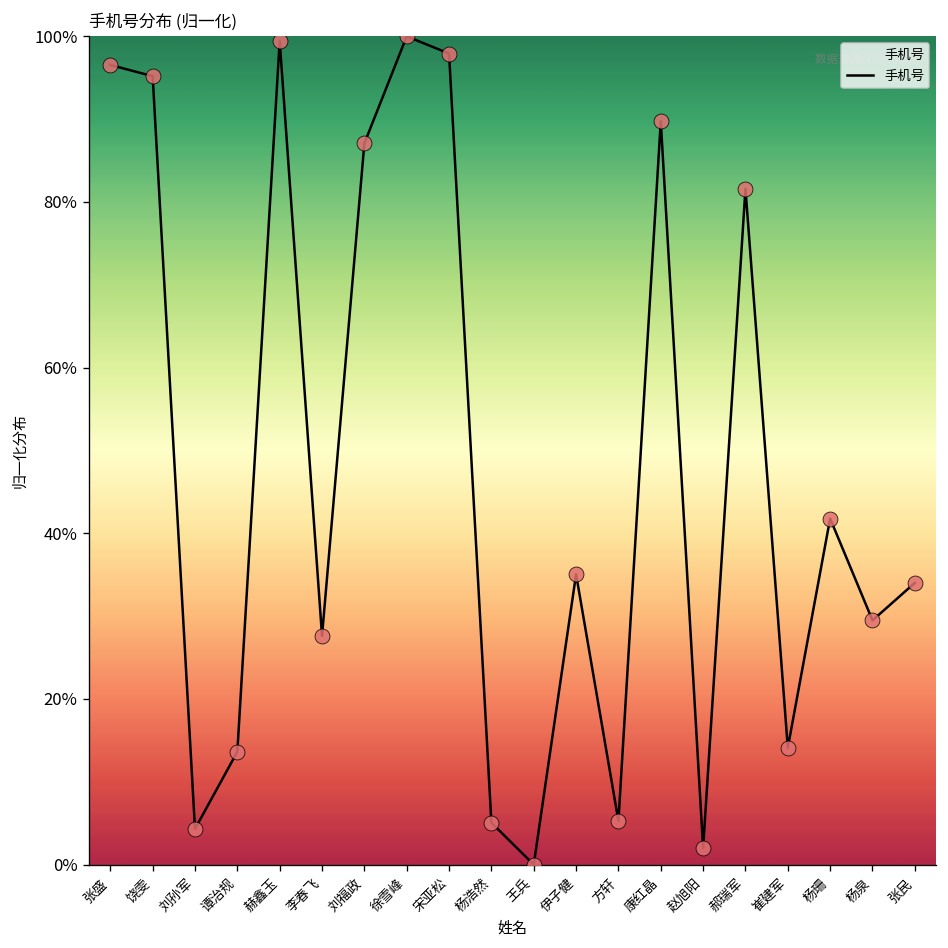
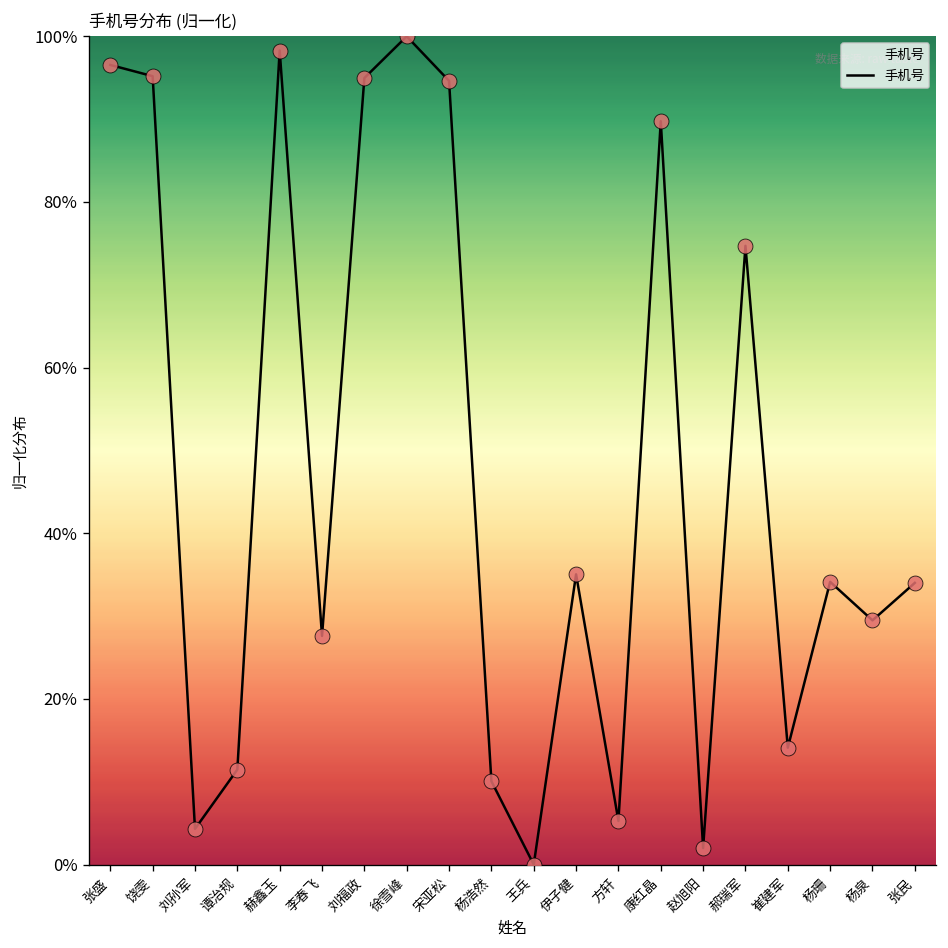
谭治规: 14% -> 11%
赫鑫玉: 99% -> 98%
刘福政: 87% -> 95%
宋亚松: 98% -> 95%
杨浩然: 5% -> 10%
郝瑞军: 82% -> 75%
杨珊: 42% -> 34%
